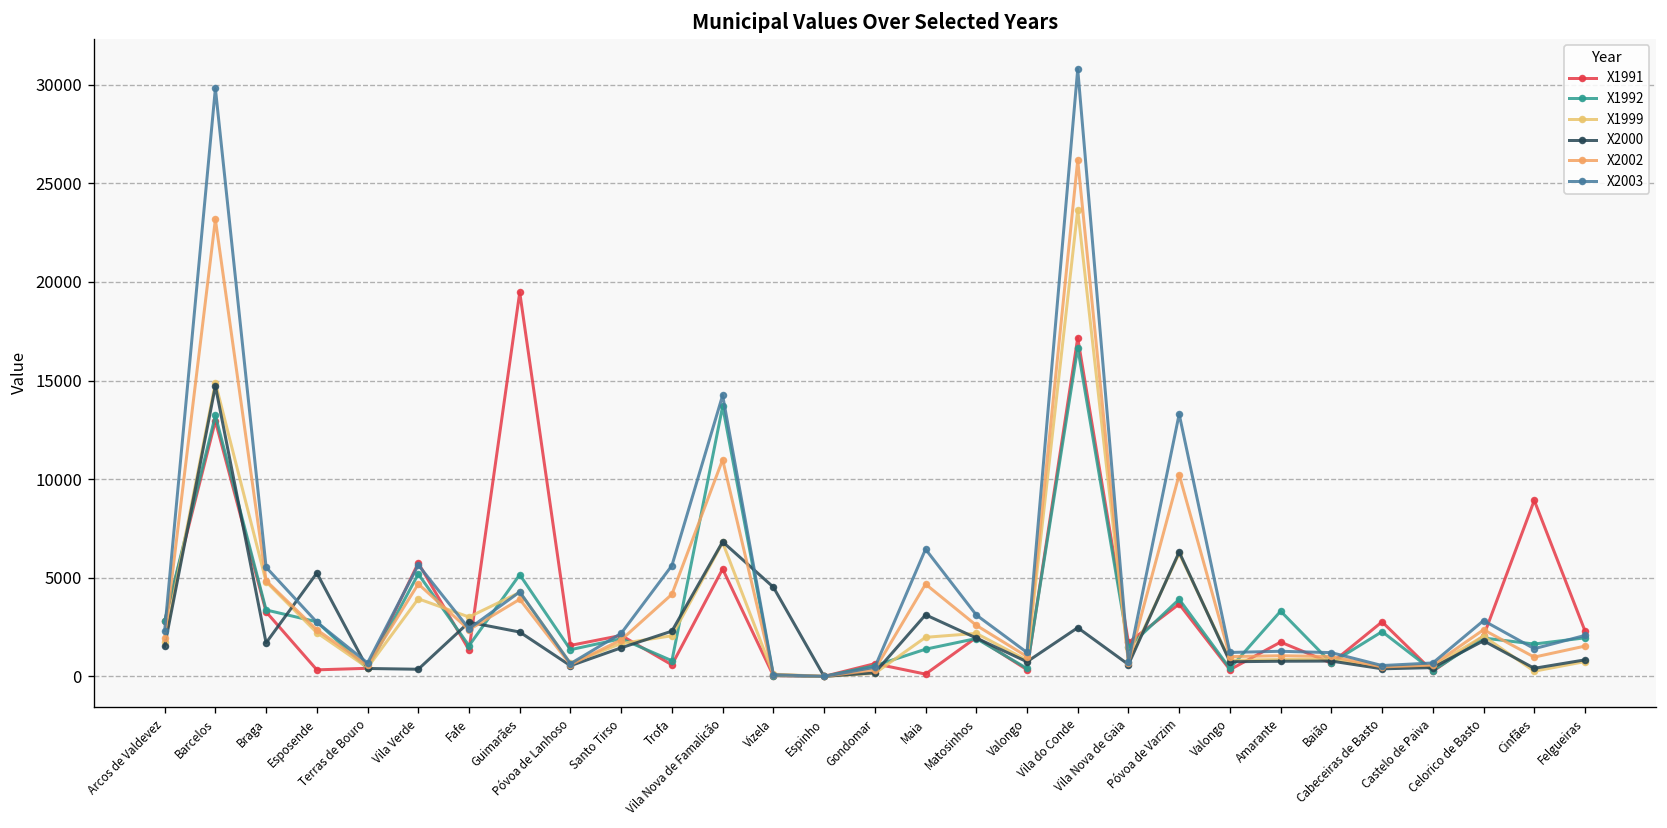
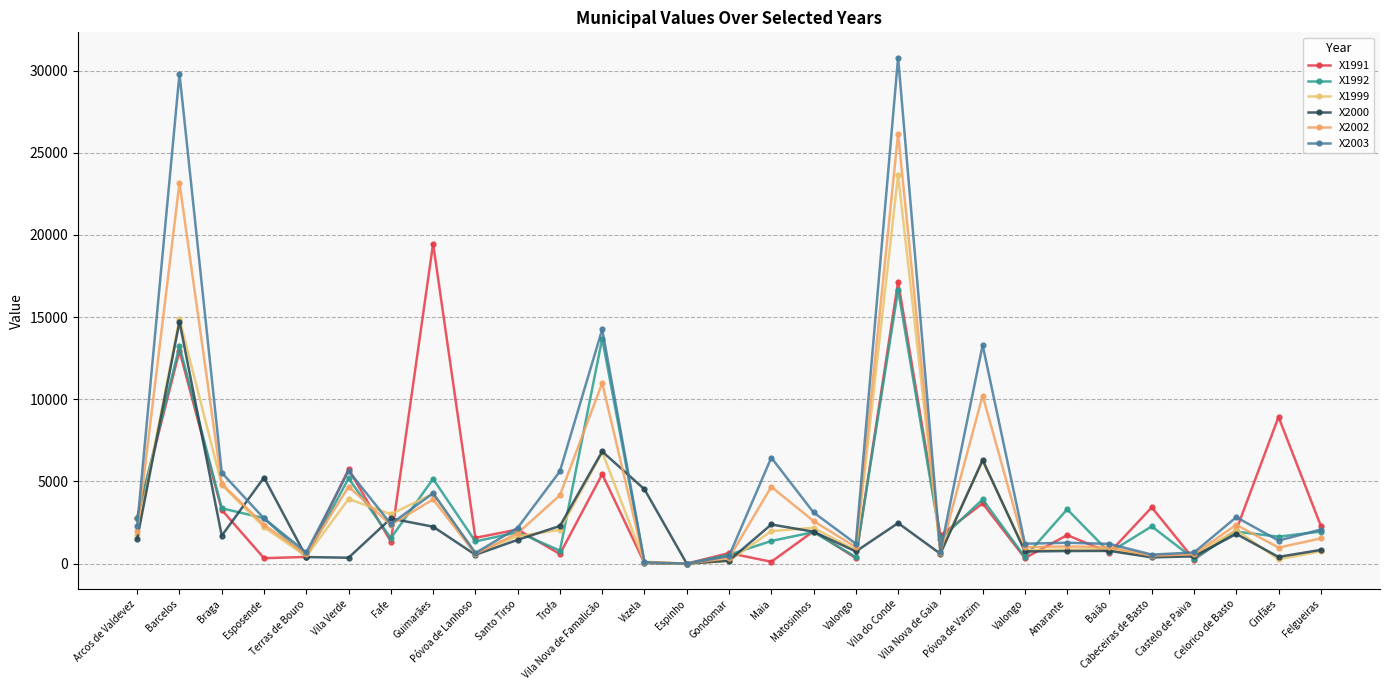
X2000, Maia: 3100 -> 2400
X1991, Cabeceiras de Basto: 2800 -> 3400
